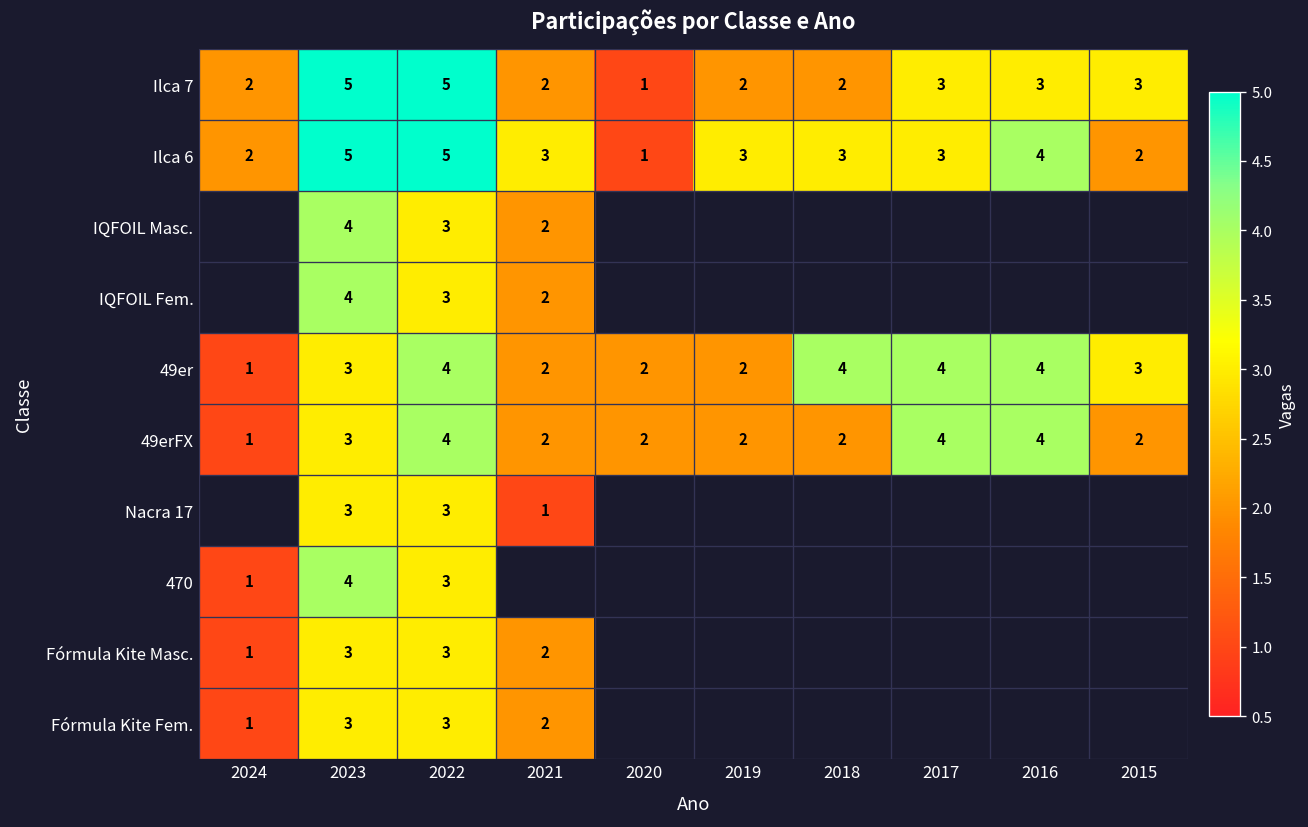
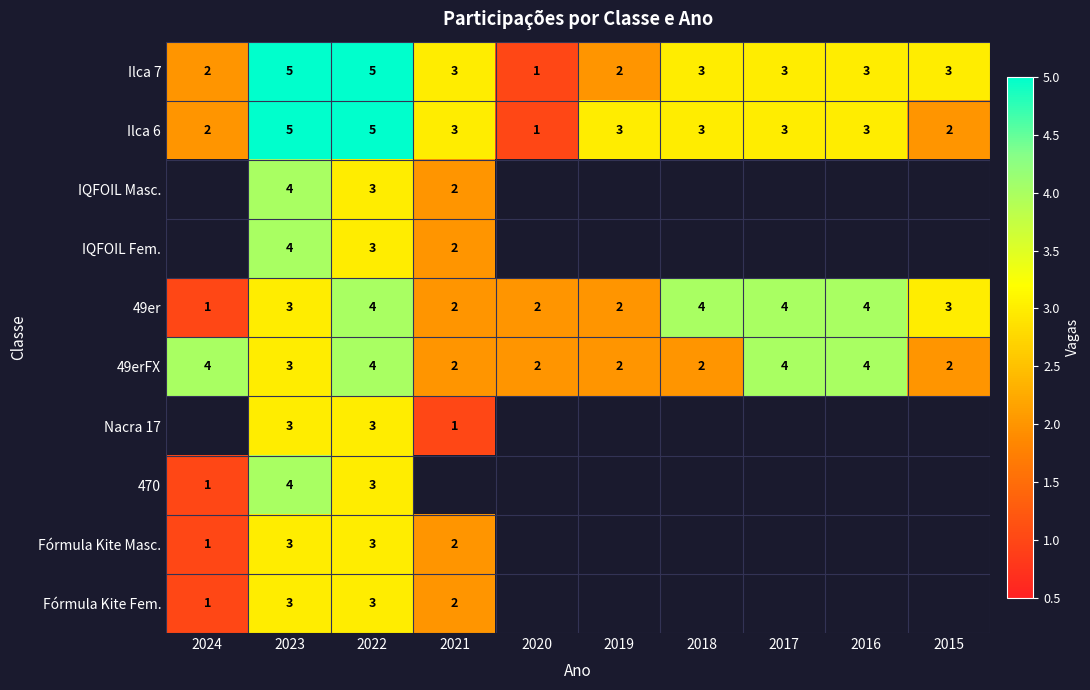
Ilca 7, 2021: 2 -> 3
Ilca 7, 2018: 2 -> 3
Ilca 6, 2016: 4 -> 3
49erFX, 2024: 1 -> 4
